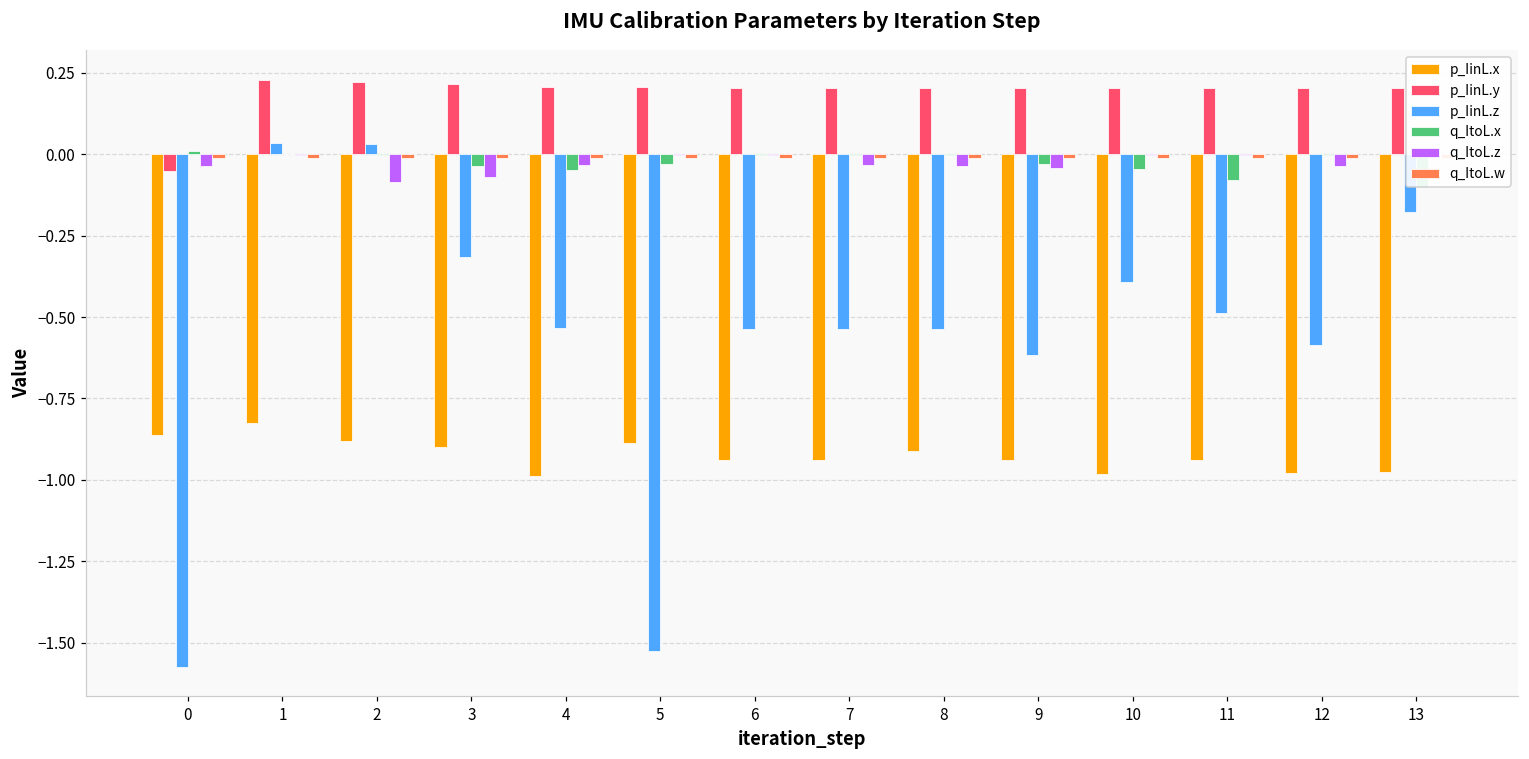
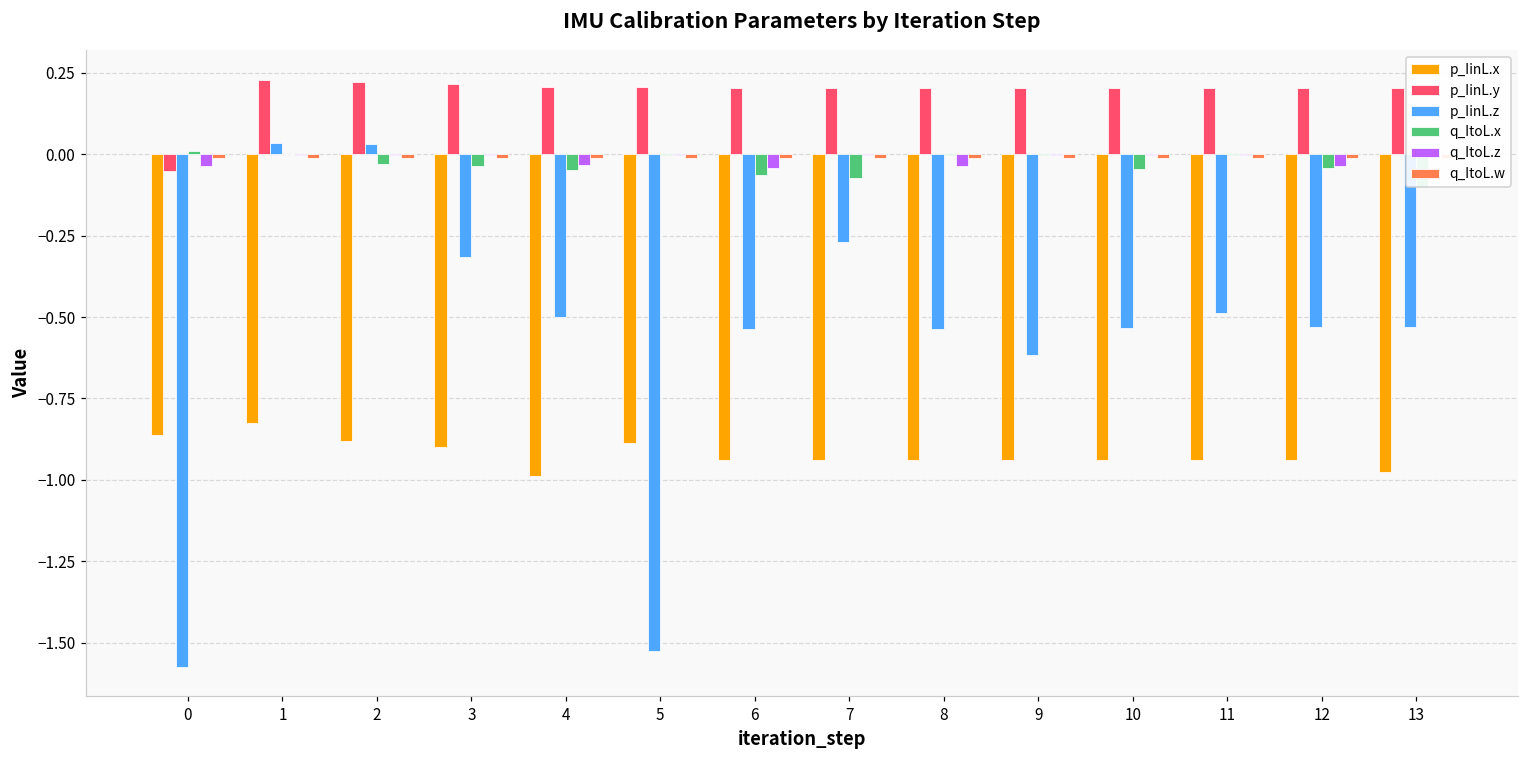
q_ItoL.x, 2: 0.00 -> -0.03
q_ItoL.z, 2: -0.09 -> 0.00
q_ItoL.z, 3: -0.07 -> 0.00
p_IinL.z, 4: -0.53 -> -0.50
q_ItoL.x, 5: -0.03 -> 0.00
q_ItoL.x, 6: 0.00 -> -0.06
q_ItoL.z, 6: 0.00 -> -0.04
p_IinL.z, 7: -0.54 -> -0.27
q_ItoL.x, 7: 0.00 -> -0.07
q_ItoL.z, 7: -0.03 -> 0.00
p_IinL.x, 8: -0.91 -> -0.94
q_ItoL.x, 9: -0.03 -> 0.00
q_ItoL.z, 9: -0.04 -> 0.00
p_IinL.x, 10: -0.98 -> -0.94
p_IinL.z, 10: -0.39 -> -0.53
q_ItoL.x, 11: -0.08 -> 0.00
p_IinL.x, 12: -0.98 -> -0.94
p_IinL.z, 12: -0.58 -> -0.53
q_ItoL.x, 12: 0.00 -> -0.04
p_IinL.z, 13: -0.18 -> -0.53
